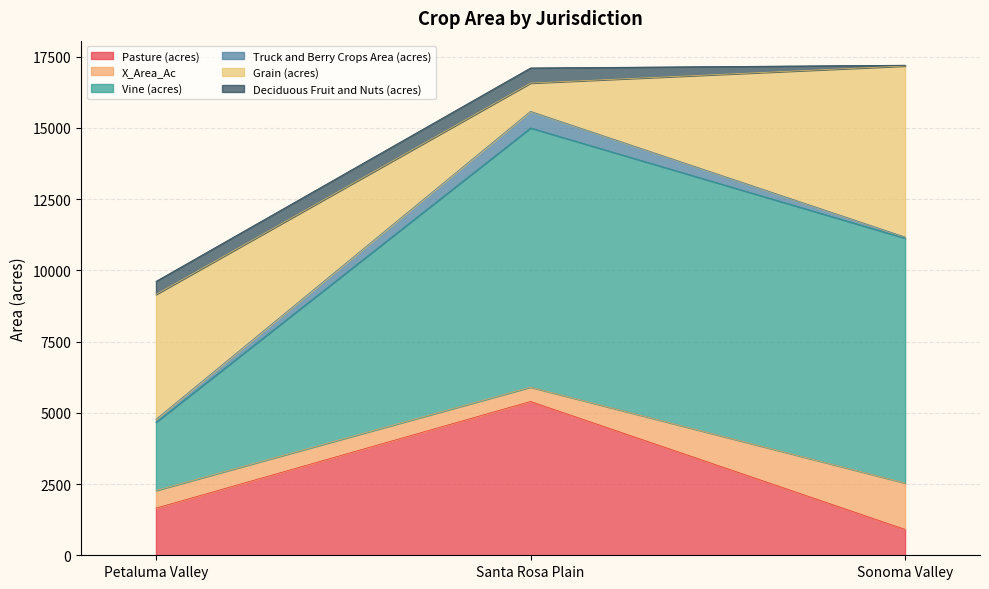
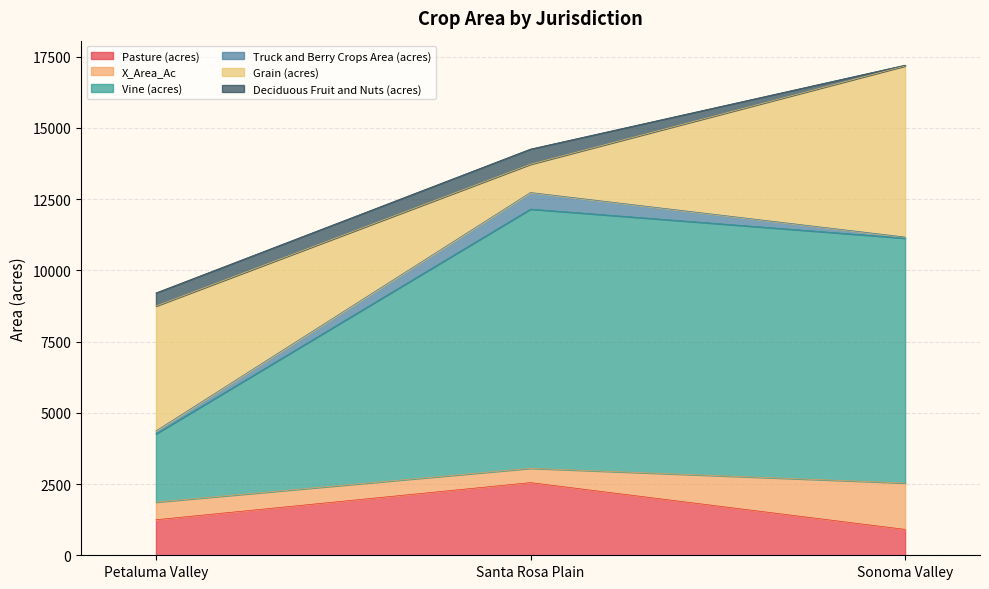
Pasture (acres), Petaluma Valley: 1700 -> 1200
Pasture (acres), Santa Rosa Plain: 5400 -> 2600
